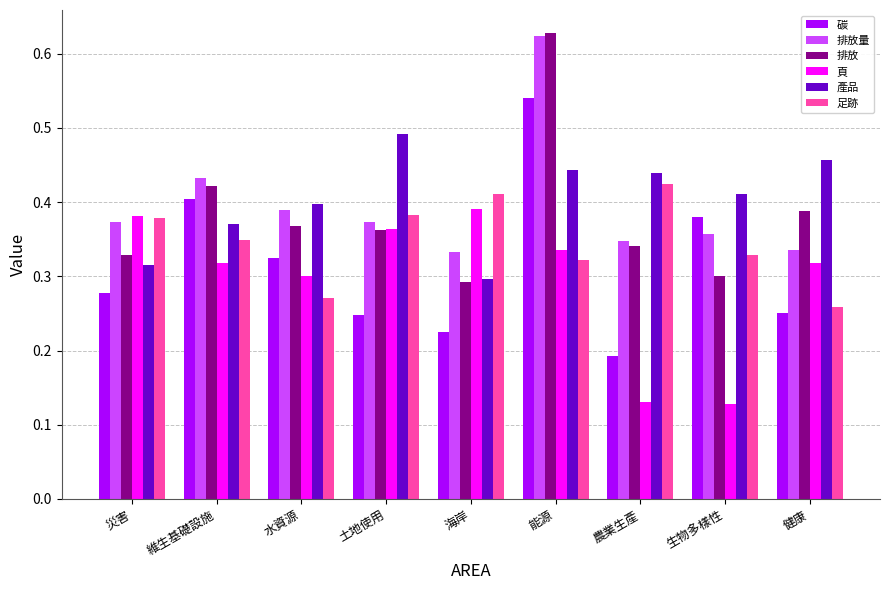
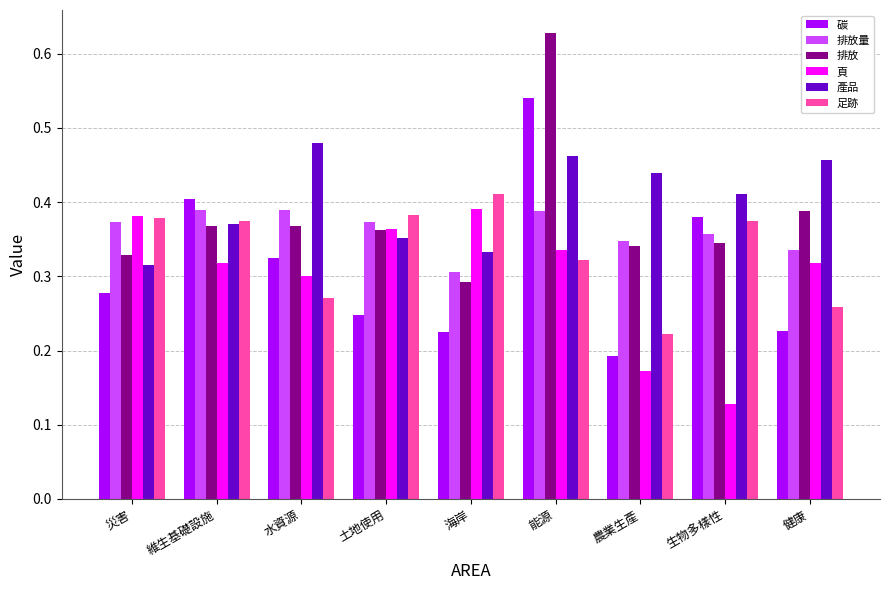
排放量, 維生基礎設施: 0.43 -> 0.39
排放, 維生基礎設施: 0.42 -> 0.37
足跡, 維生基礎設施: 0.35 -> 0.38
產品, 水資源: 0.40 -> 0.48
產品, 土地使用: 0.49 -> 0.35
排放量, 海岸: 0.33 -> 0.31
產品, 海岸: 0.30 -> 0.33
排放量, 能源: 0.62 -> 0.39
產品, 能源: 0.44 -> 0.46
頁, 農業生產: 0.13 -> 0.17
足跡, 農業生產: 0.42 -> 0.22
排放, 生物多樣性: 0.30 -> 0.35
足跡, 生物多樣性: 0.33 -> 0.37
碳, 健康: 0.25 -> 0.23
